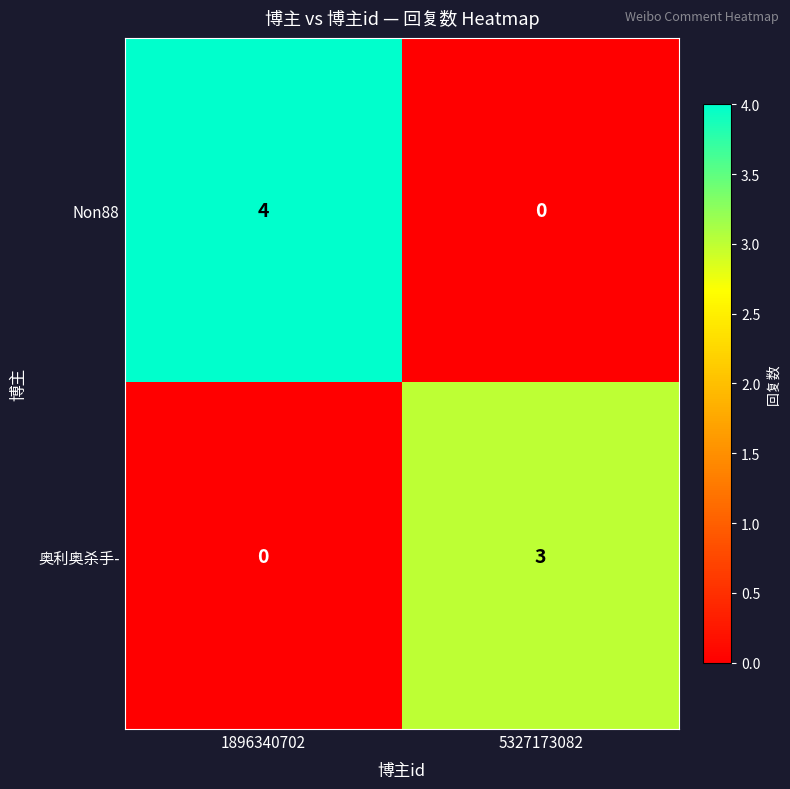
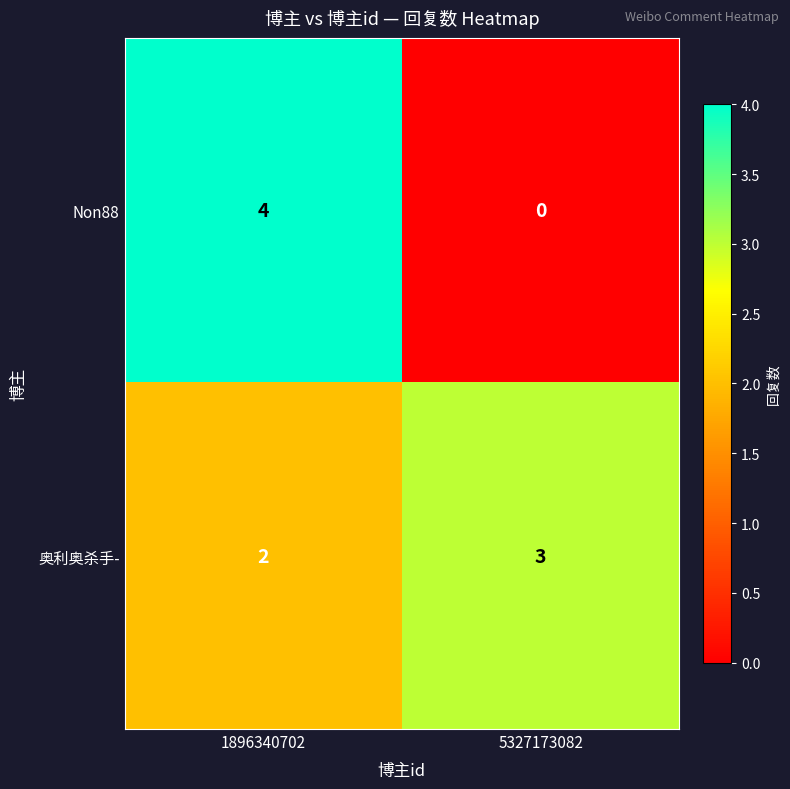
奥利奥杀手-, 1896340702: 0 -> 2
